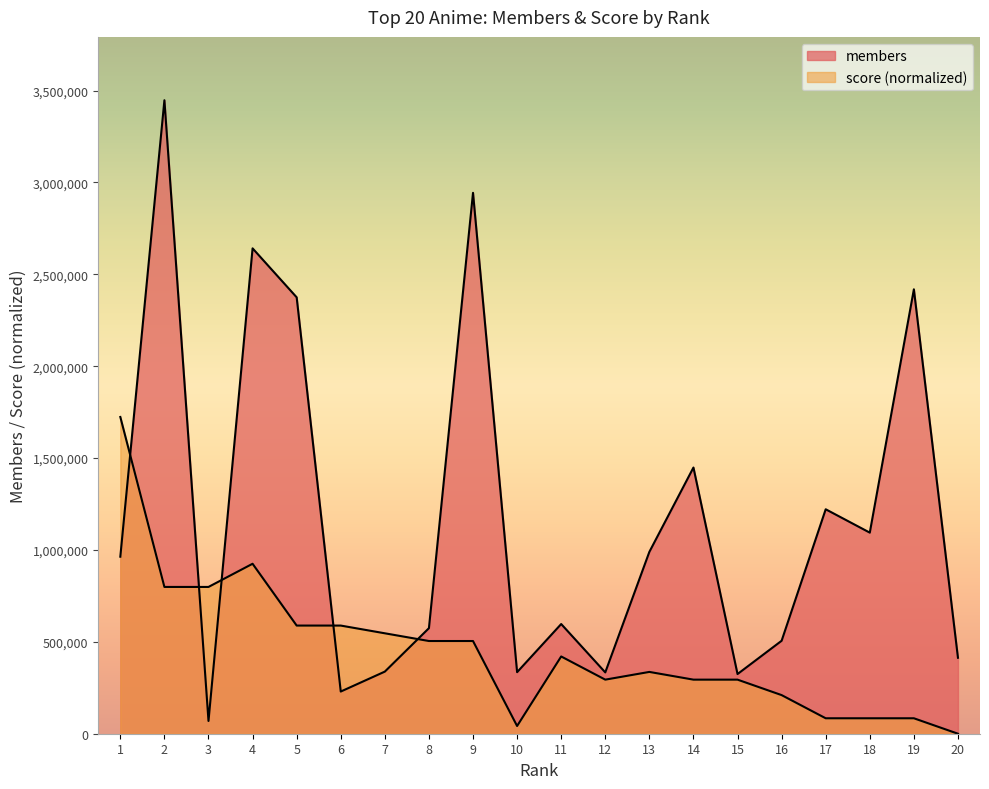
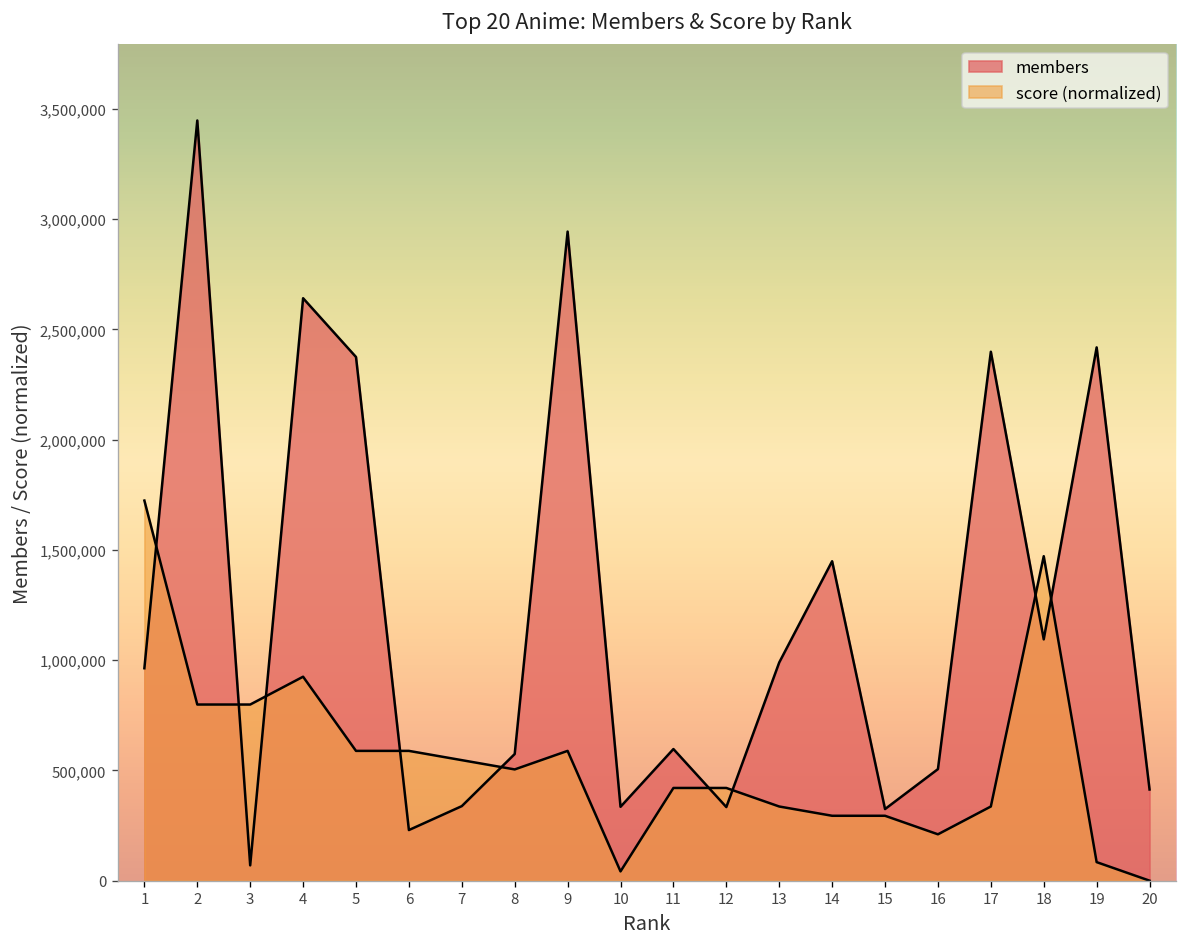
score (normalized), 9: 500,000 -> 590,000
score (normalized), 12: 290,000 -> 420,000
members, 17: 1,220,000 -> 2,400,000
score (normalized), 17: 80,000 -> 340,000
score (normalized), 18: 80,000 -> 1,470,000
